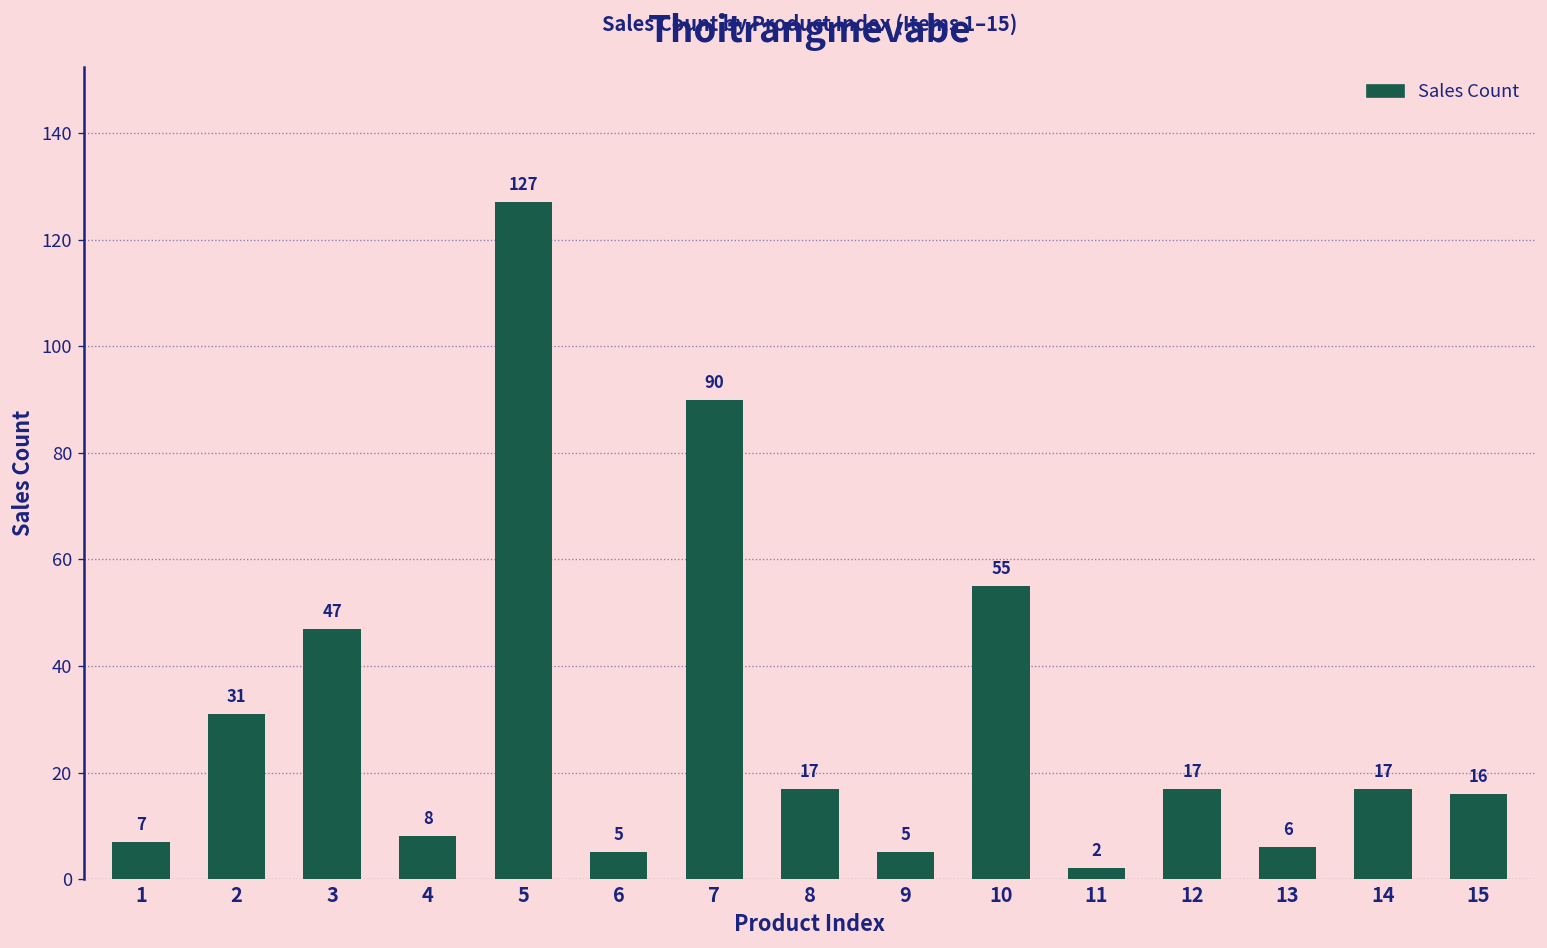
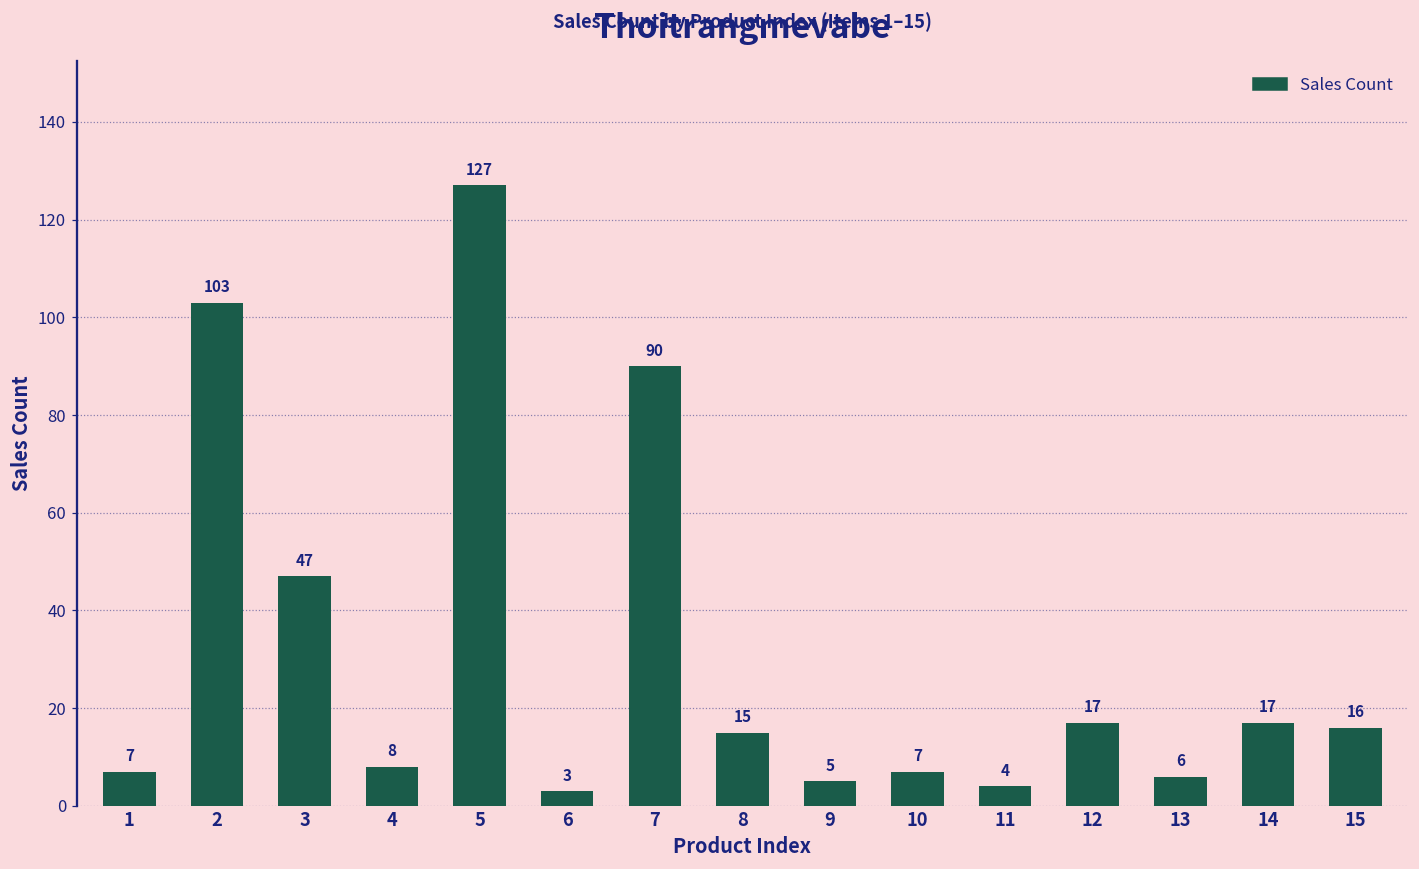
2: 31 -> 103
6: 5 -> 3
8: 17 -> 15
10: 55 -> 7
11: 2 -> 4
